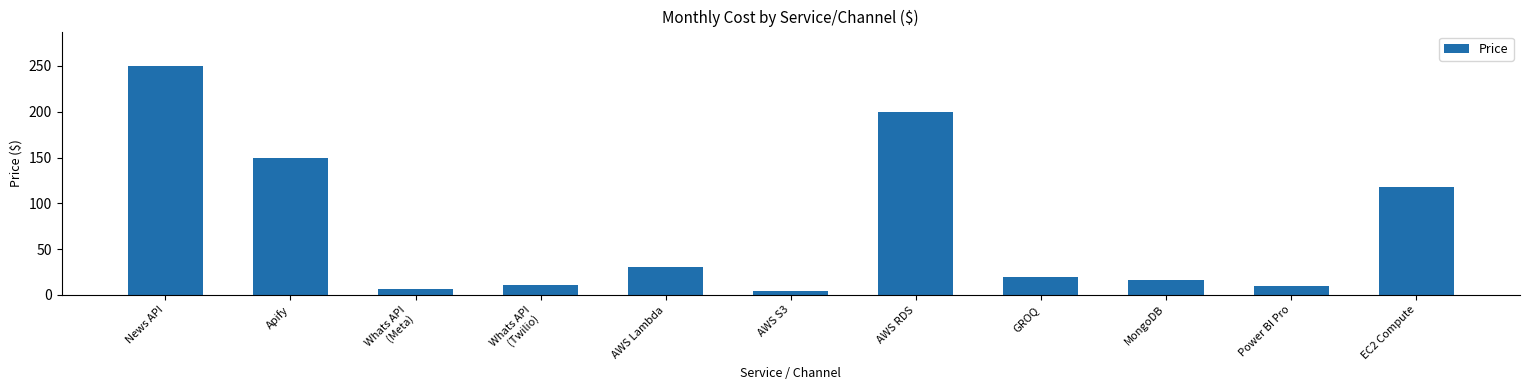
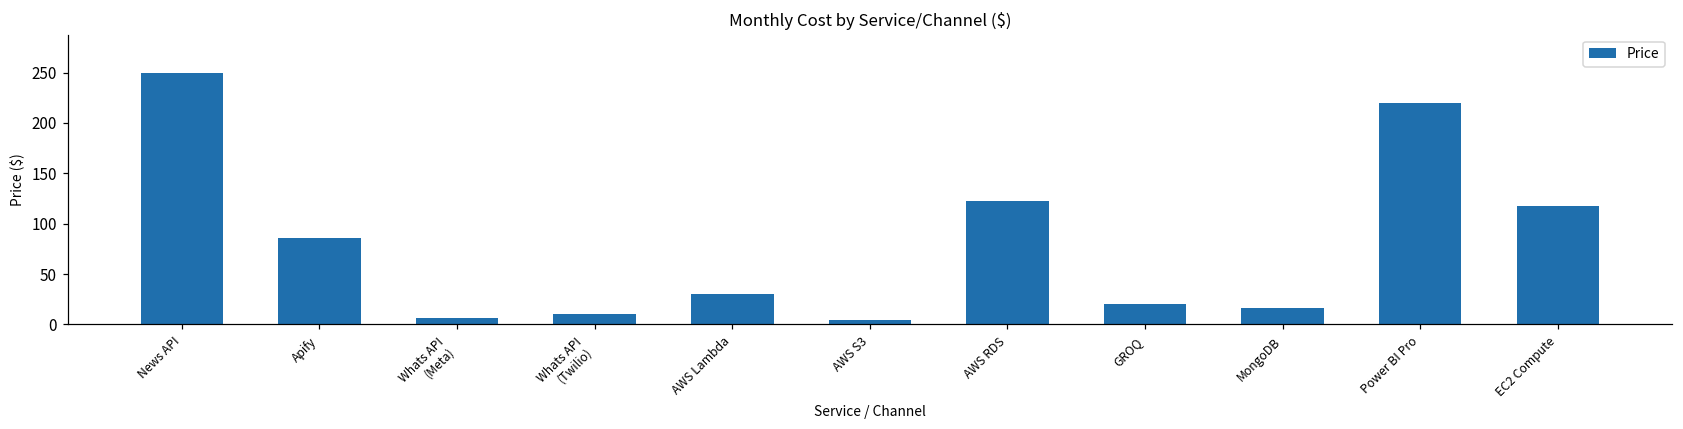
Apify: 150 -> 90
AWS RDS: 200 -> 120
Power BI Pro: 10 -> 220
